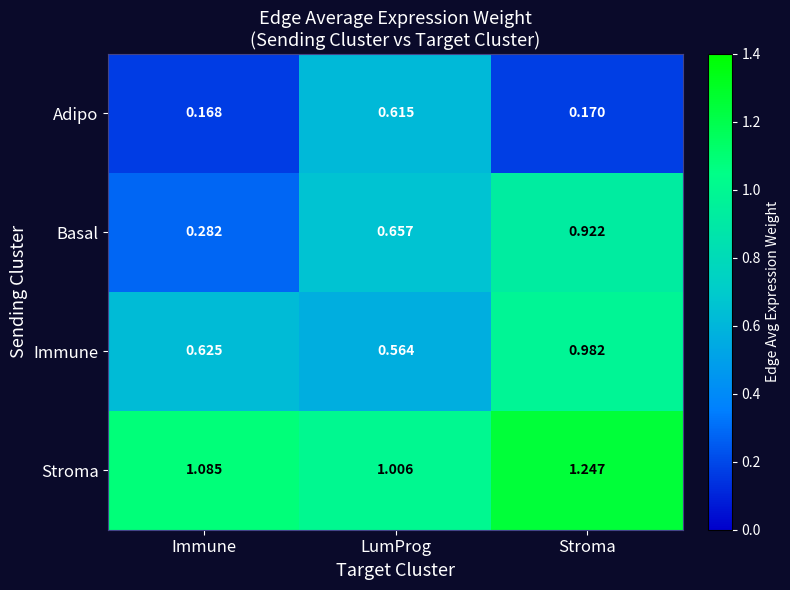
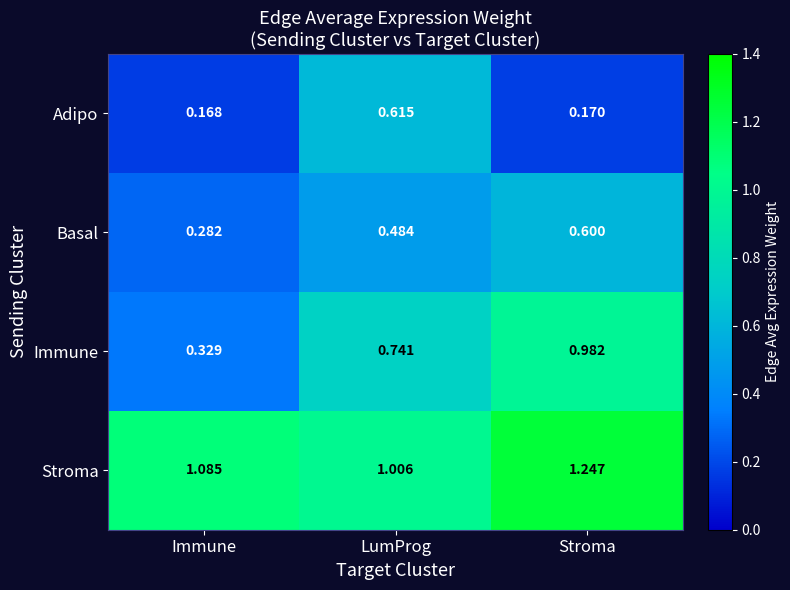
Basal, LumProg: 0.657 -> 0.484
Basal, Stroma: 0.922 -> 0.600
Immune, Immune: 0.625 -> 0.329
Immune, LumProg: 0.564 -> 0.741
